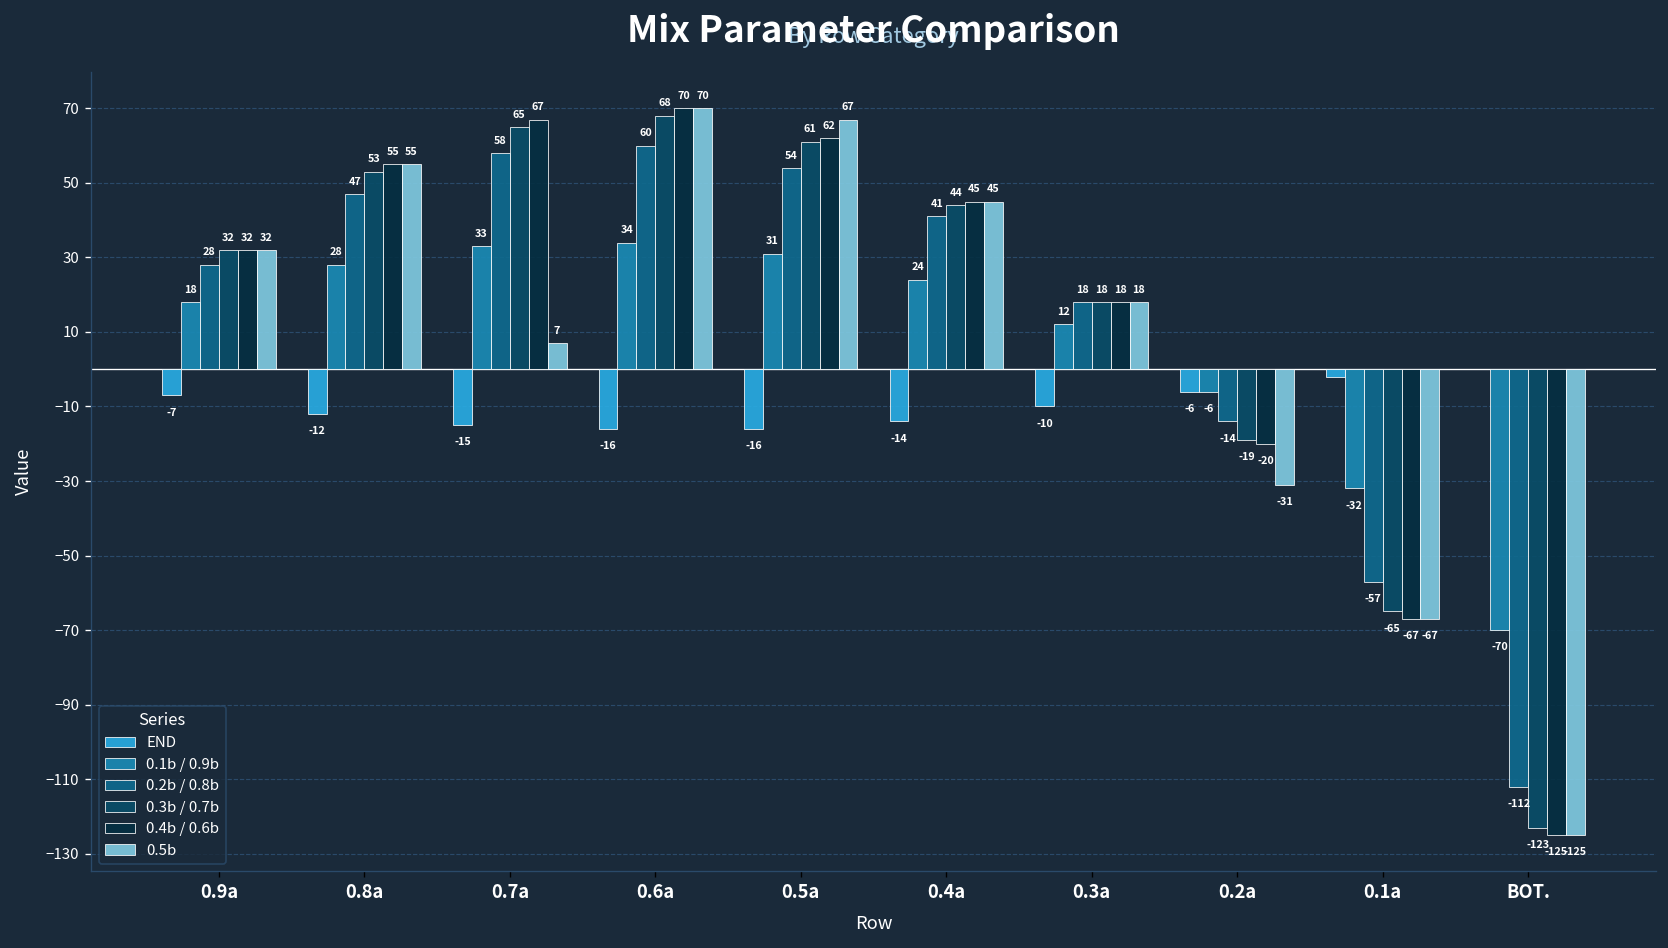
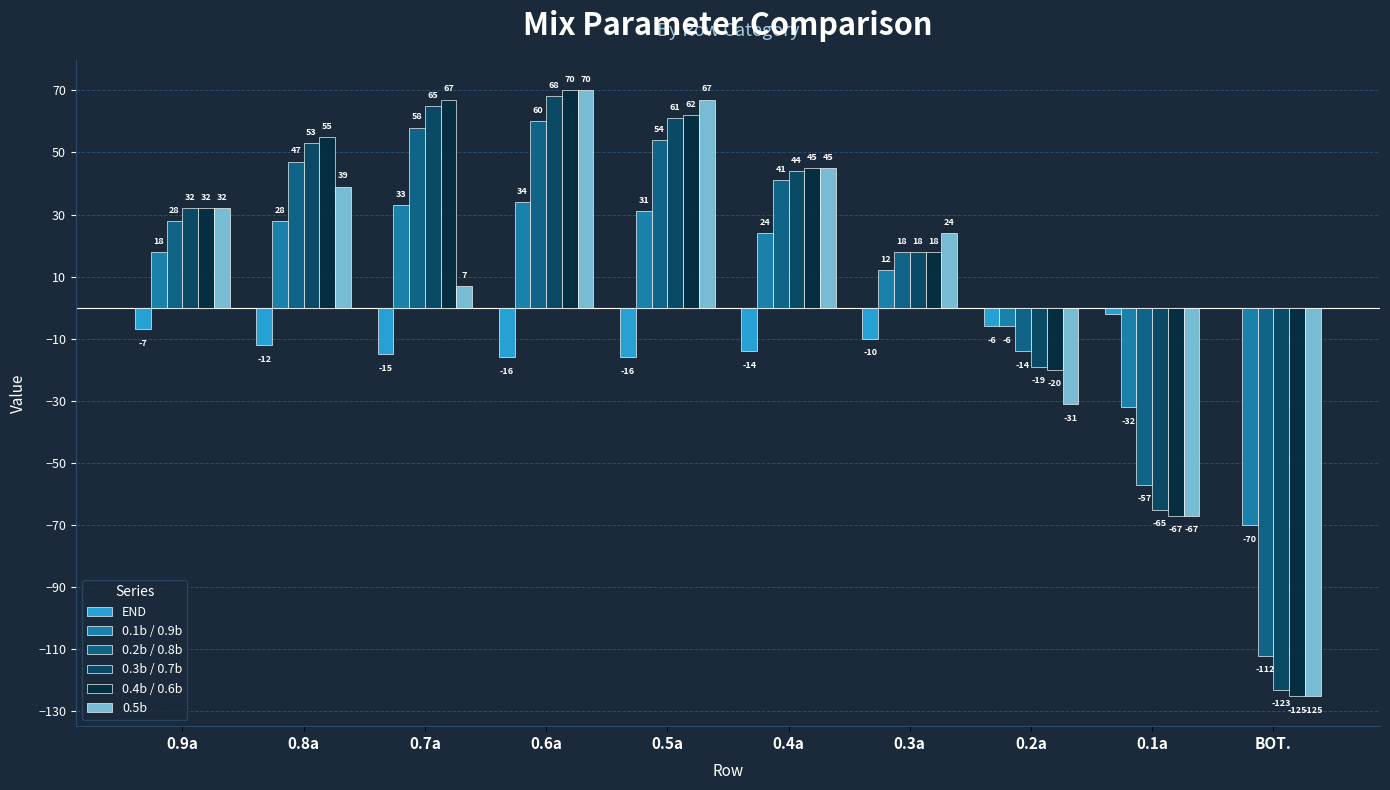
0.5b, 0.8a: 55 -> 39
0.5b, 0.3a: 18 -> 24
